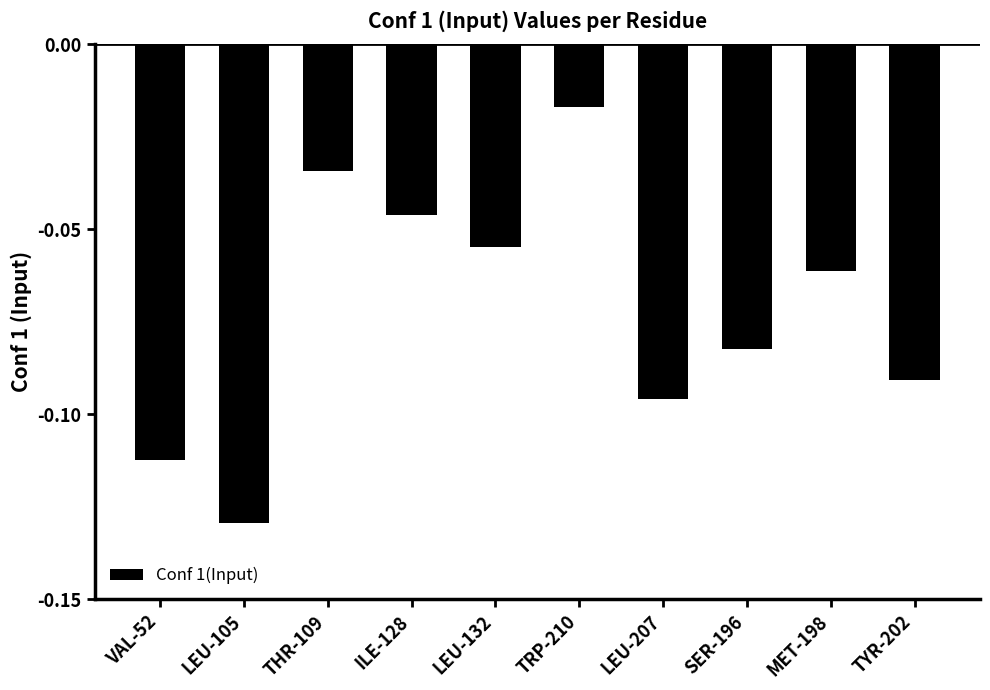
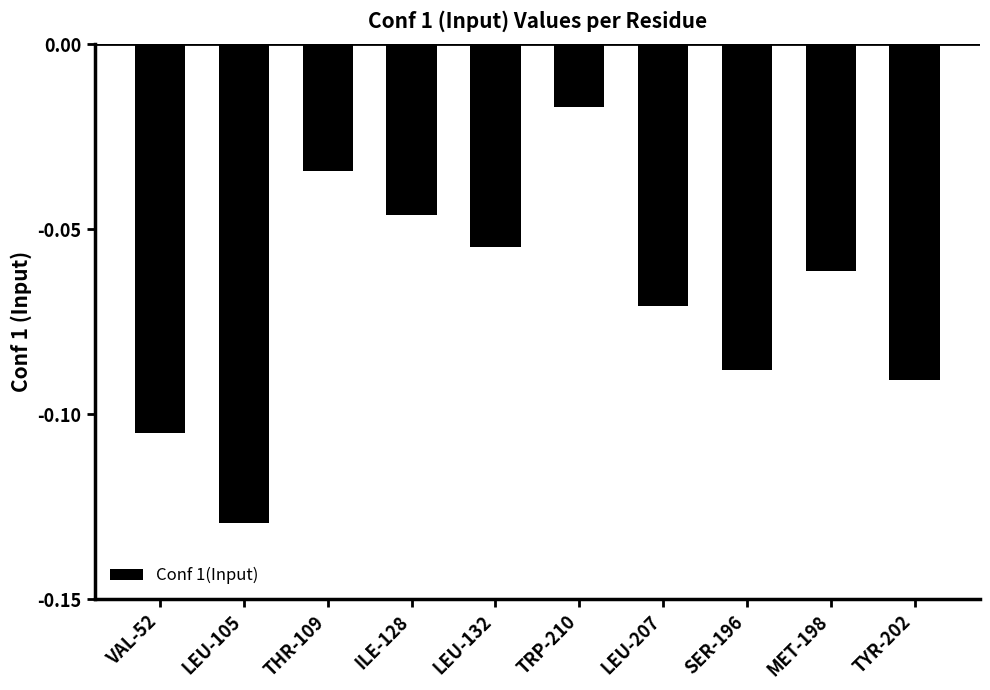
VAL-52: -0.112 -> -0.105
LEU-207: -0.096 -> -0.071
SER-196: -0.082 -> -0.088
